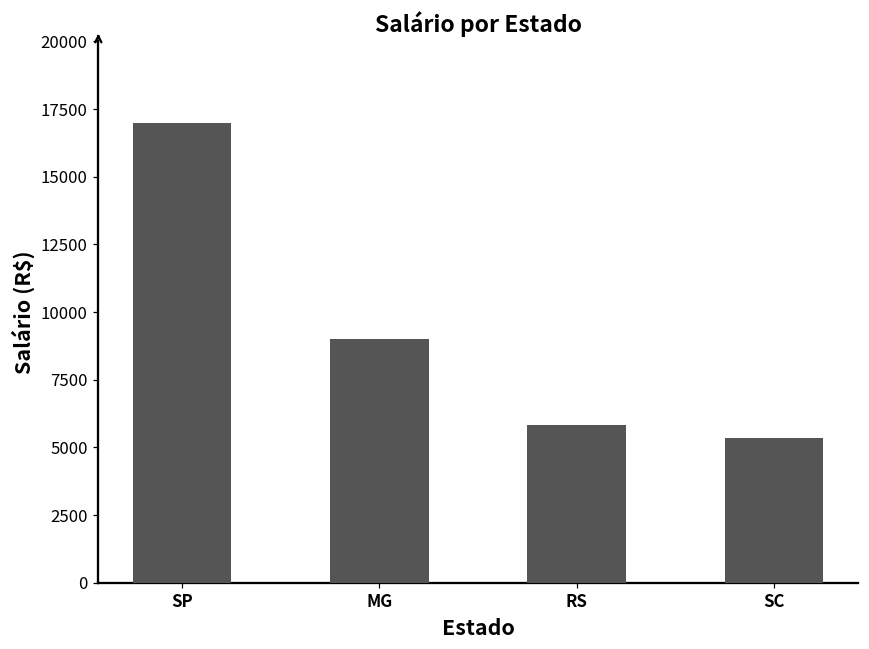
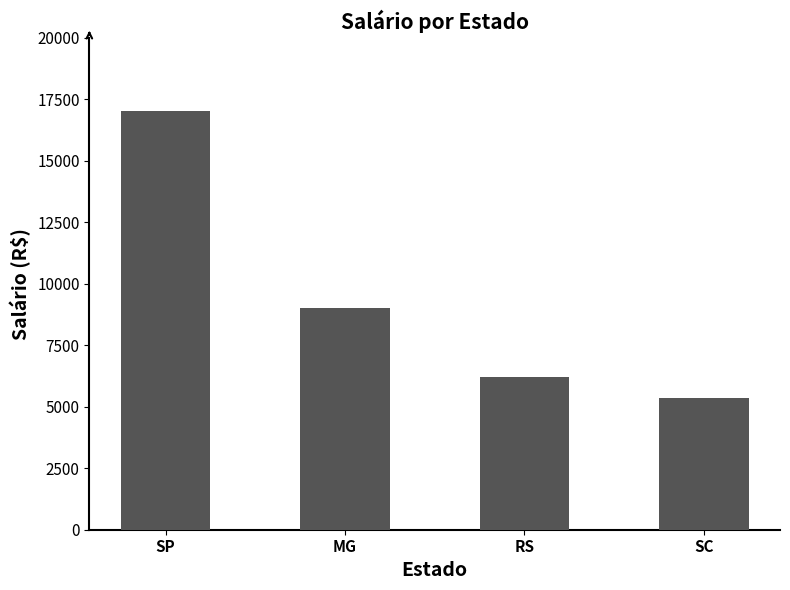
RS: 5800 -> 6200
